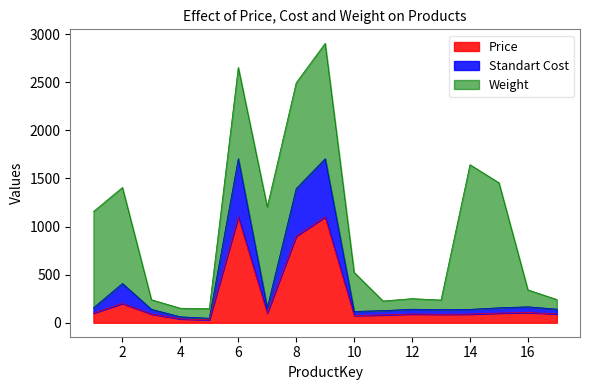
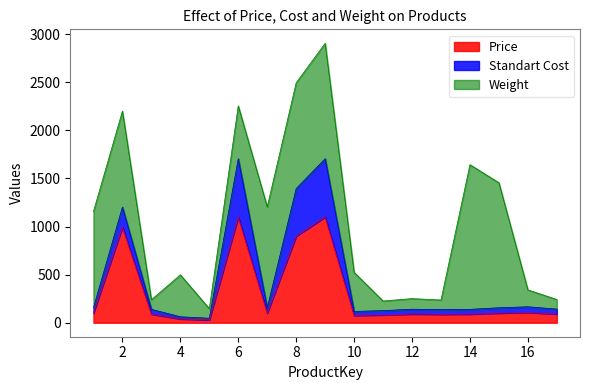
Price, 2: 200 -> 1000
Weight, 4: 100 -> 400
Weight, 6: 1000 -> 600
